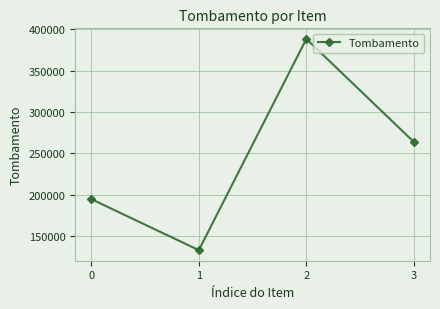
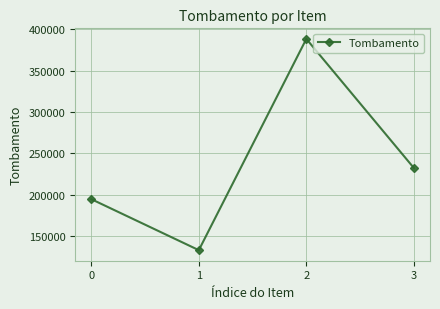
3: 260000 -> 230000
